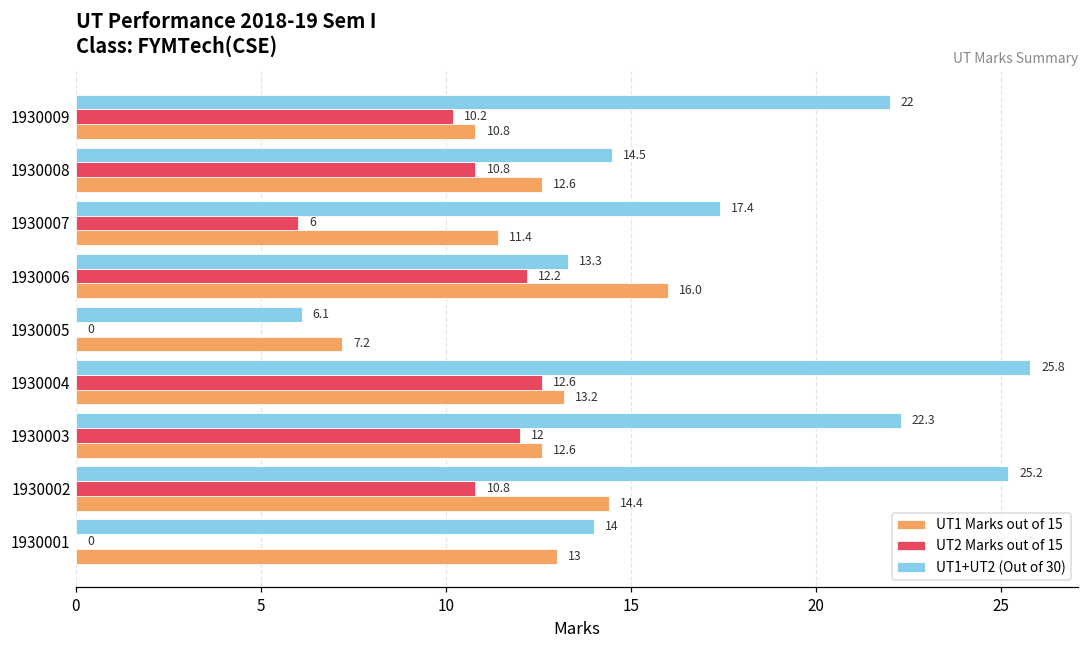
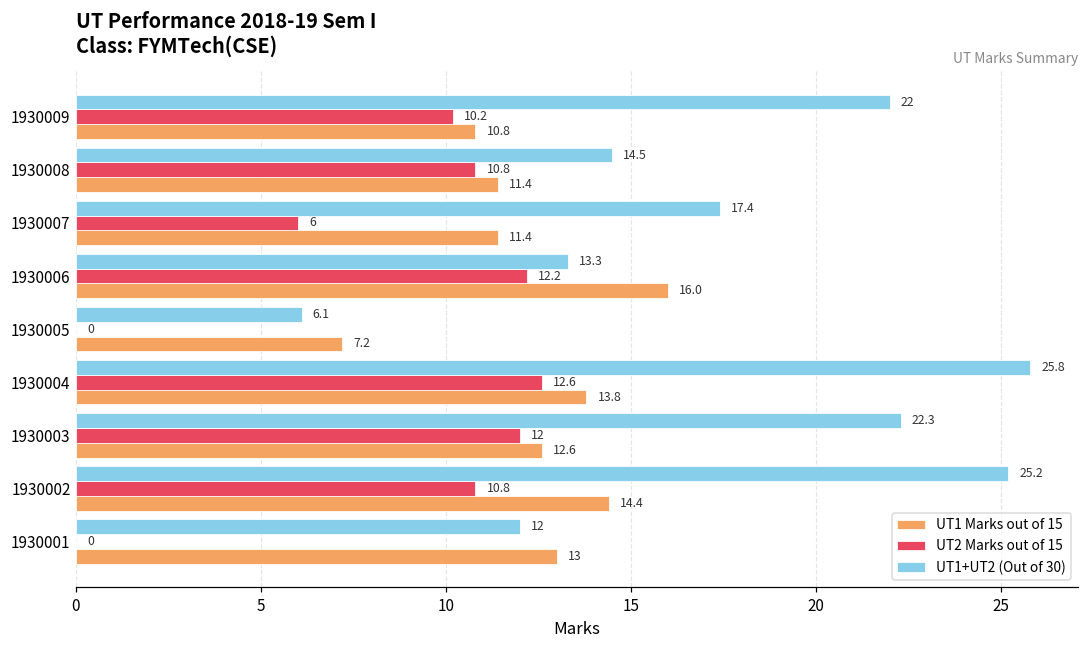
UT1 Marks out of 15, 1930008: 12.6 -> 11.4
UT1 Marks out of 15, 1930004: 13.2 -> 13.8
UT1+UT2 (Out of 30), 1930001: 14 -> 12
